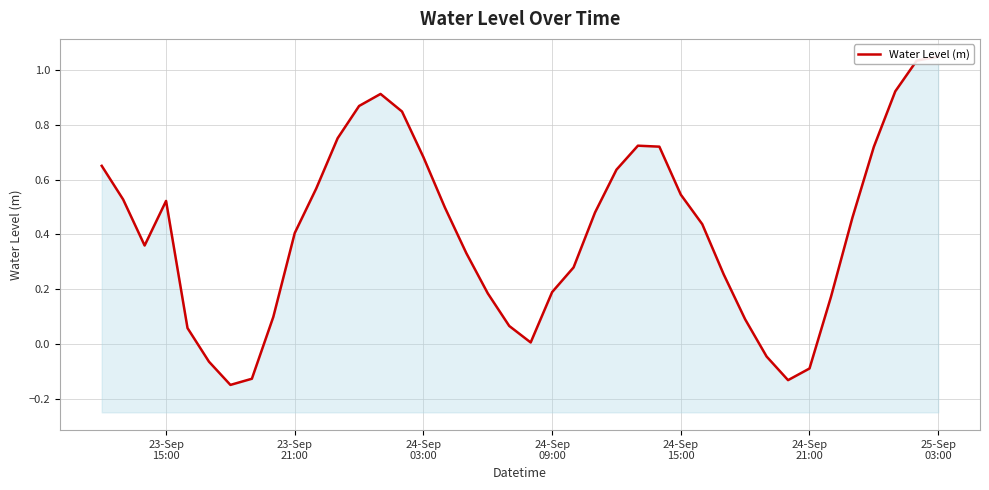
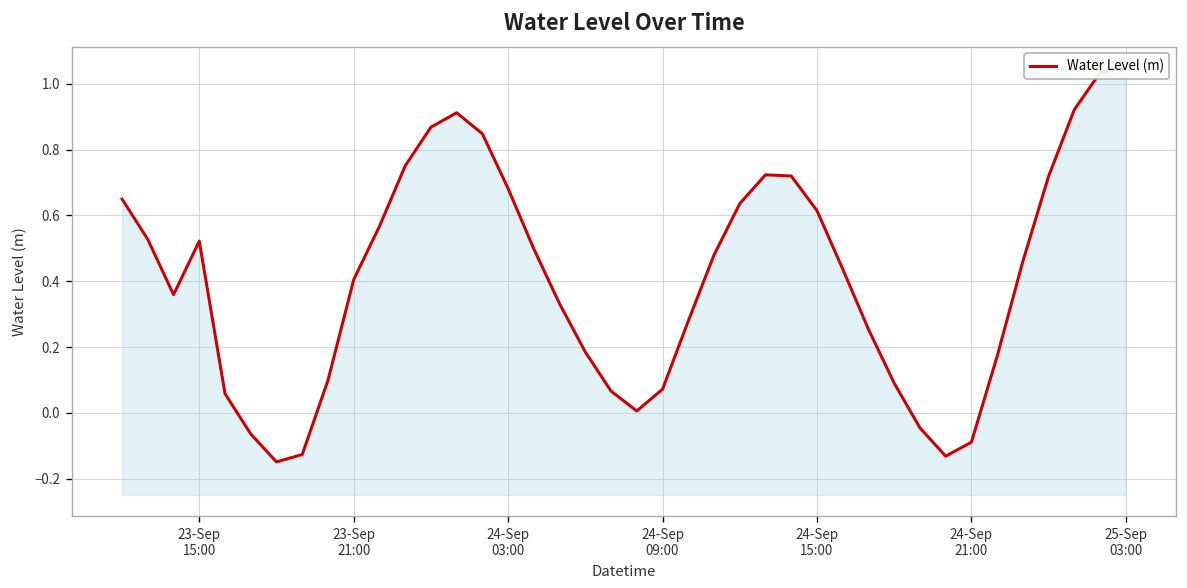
24-Sep 09:00: 0.19 -> 0.07
24-Sep 15:00: 0.54 -> 0.61
